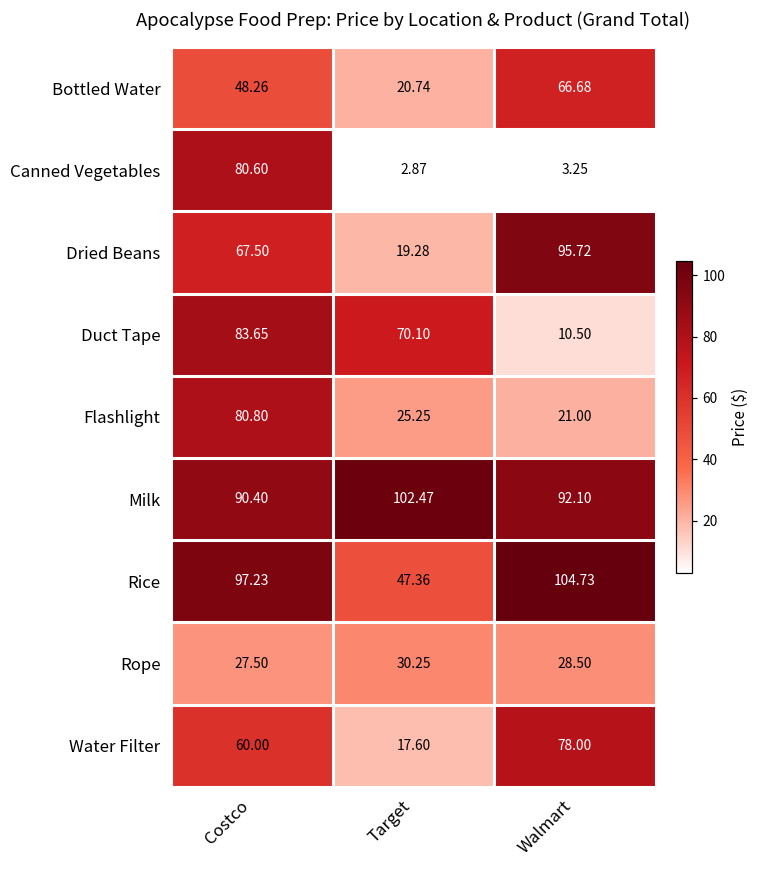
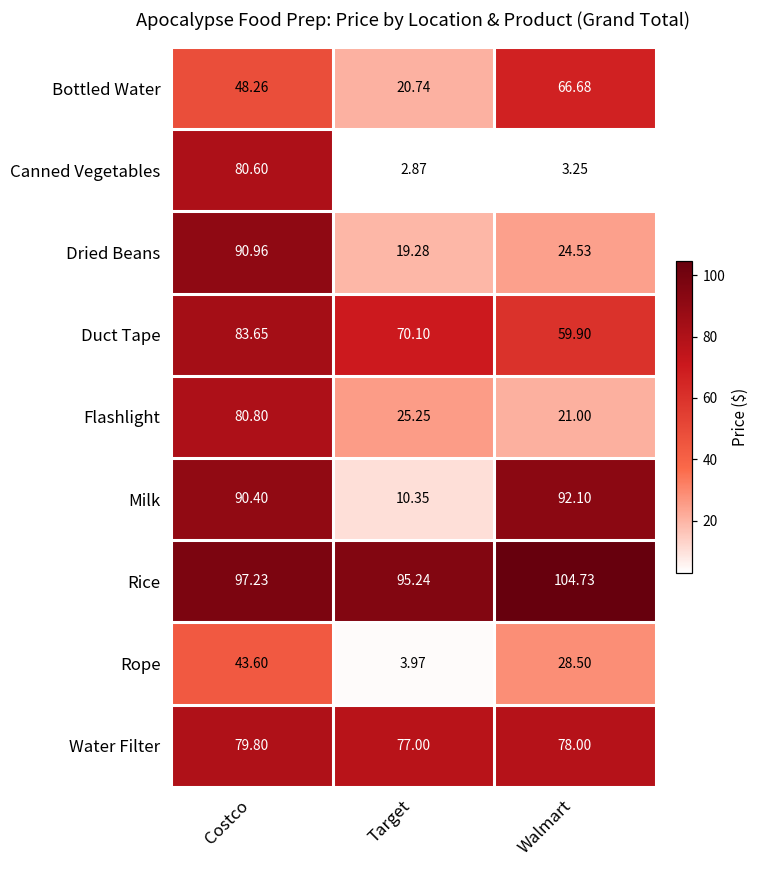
Dried Beans, Costco: 67.50 -> 90.96
Dried Beans, Walmart: 95.72 -> 24.53
Duct Tape, Walmart: 10.50 -> 59.90
Milk, Target: 102.47 -> 10.35
Rice, Target: 47.36 -> 95.24
Rope, Costco: 27.50 -> 43.60
Rope, Target: 30.25 -> 3.97
Water Filter, Costco: 60.00 -> 79.80
Water Filter, Target: 17.60 -> 77.00
